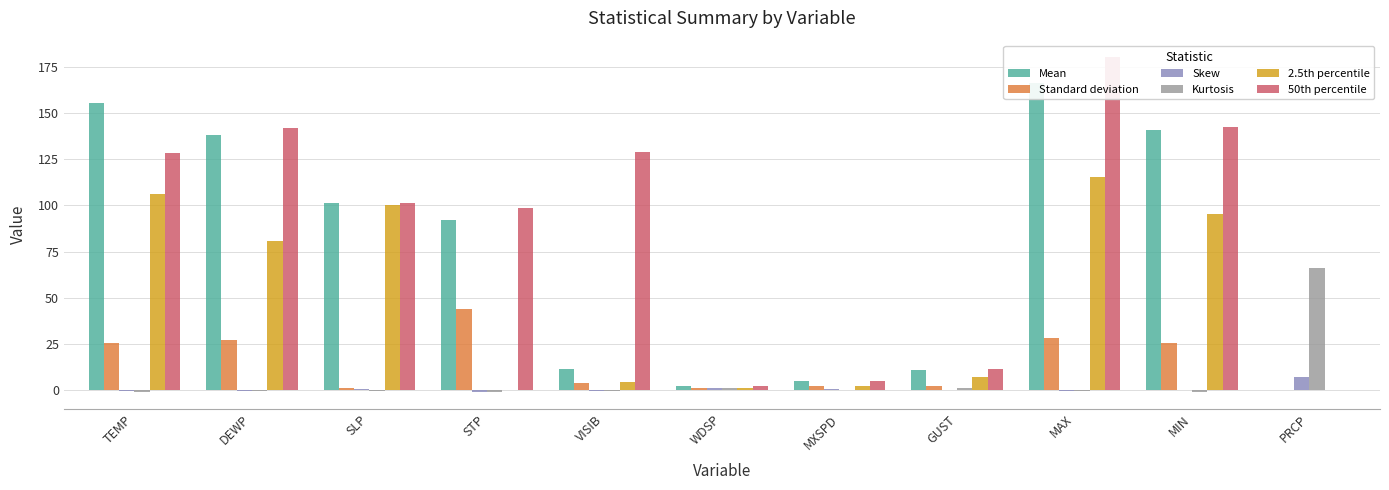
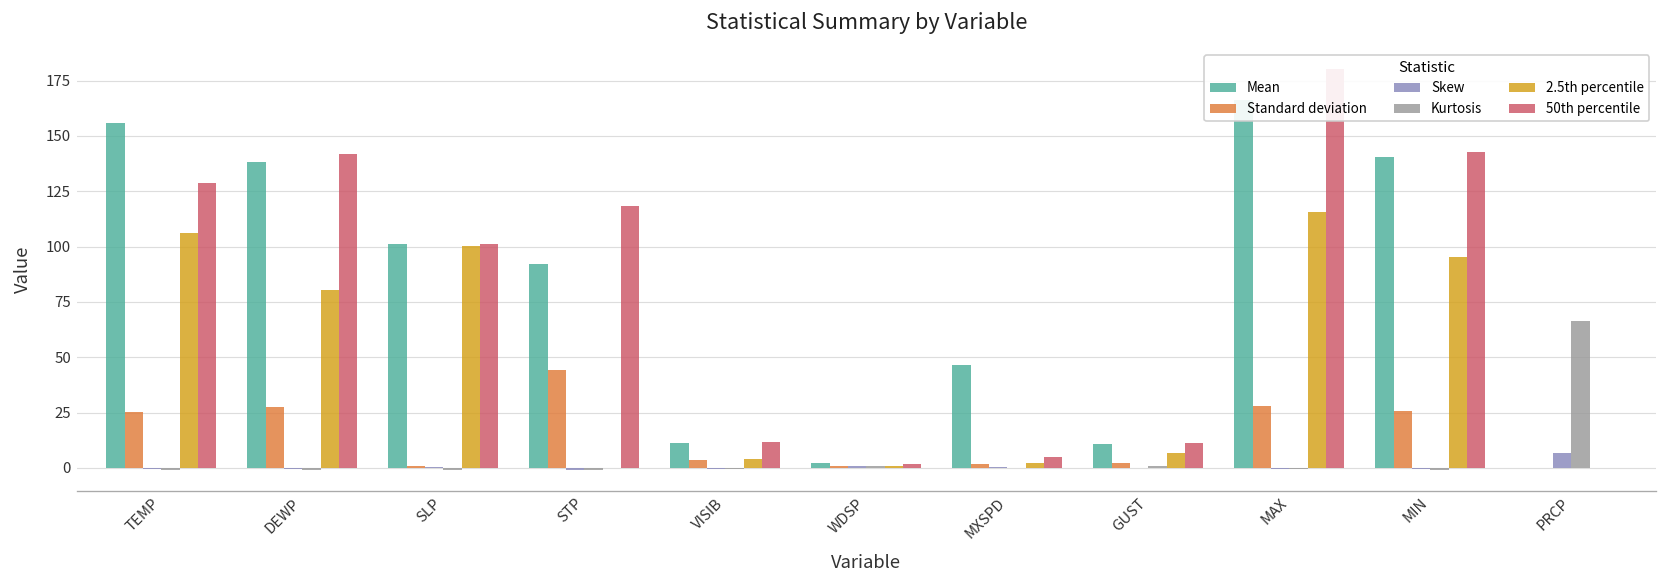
50th percentile, STP: 99 -> 119
50th percentile, VISIB: 129 -> 12
Mean, MXSPD: 5 -> 47
